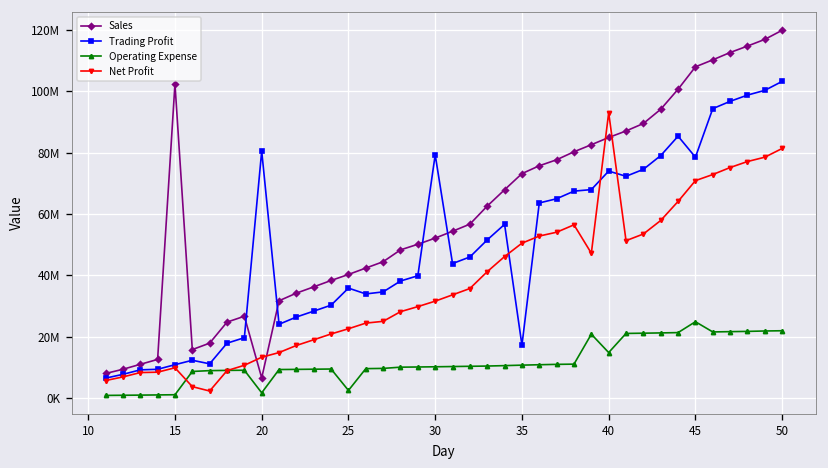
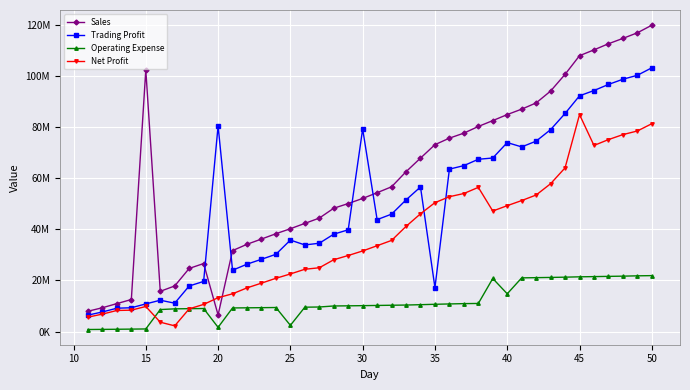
Net Profit, 40: 93000000 -> 49000000
Trading Profit, 45: 79000000 -> 92000000
Operating Expense, 45: 25000000 -> 21000000
Net Profit, 45: 71000000 -> 85000000
